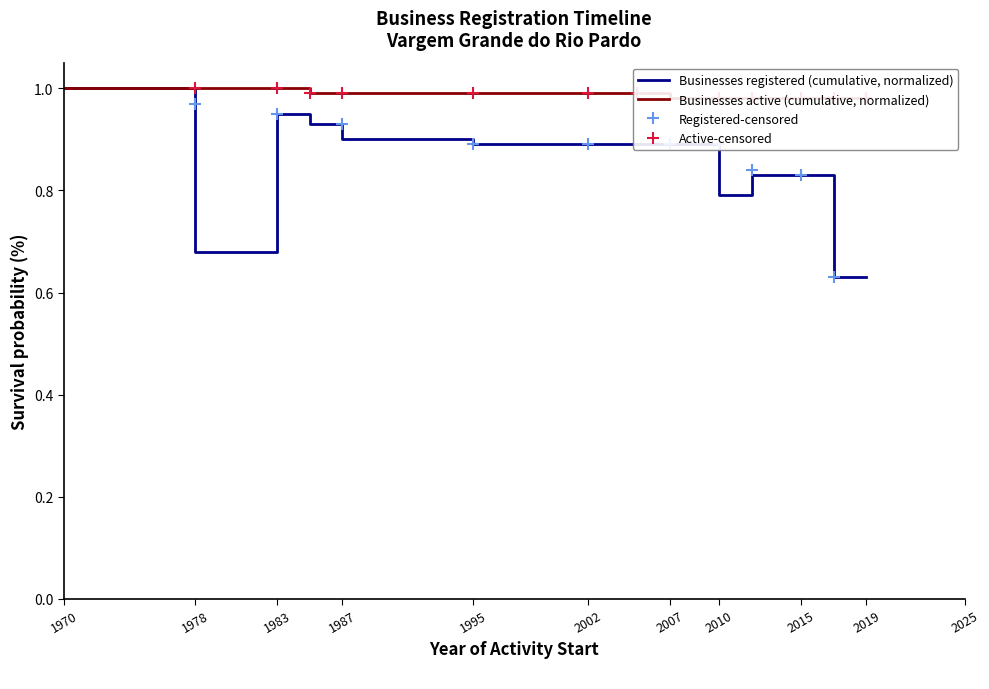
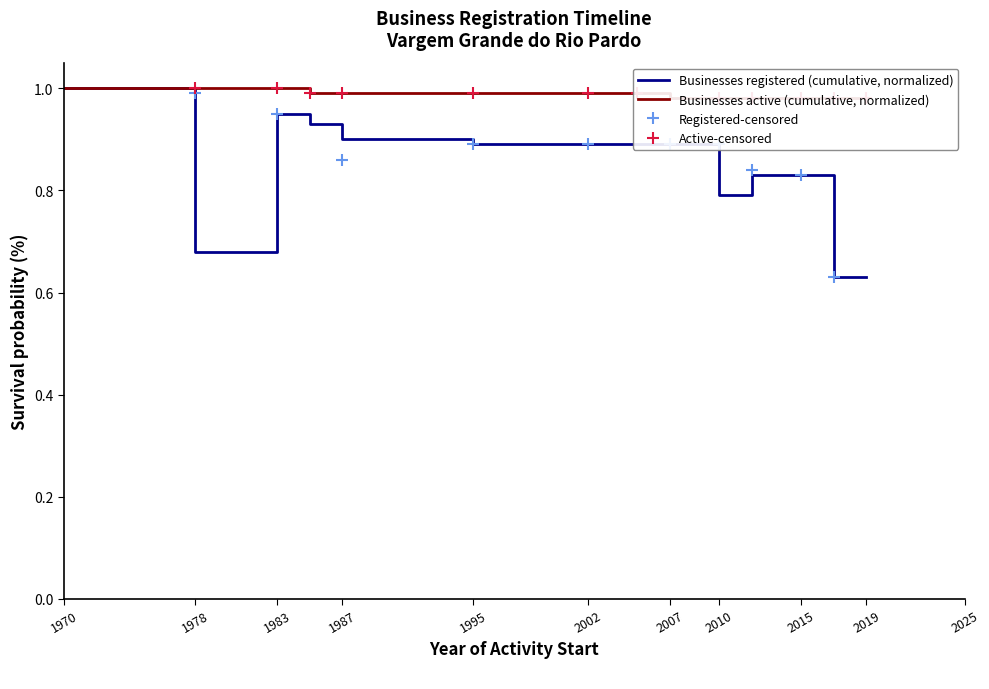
Registered-censored, 1978: 0.97 -> 0.99
Registered-censored, 1987: 0.93 -> 0.86
